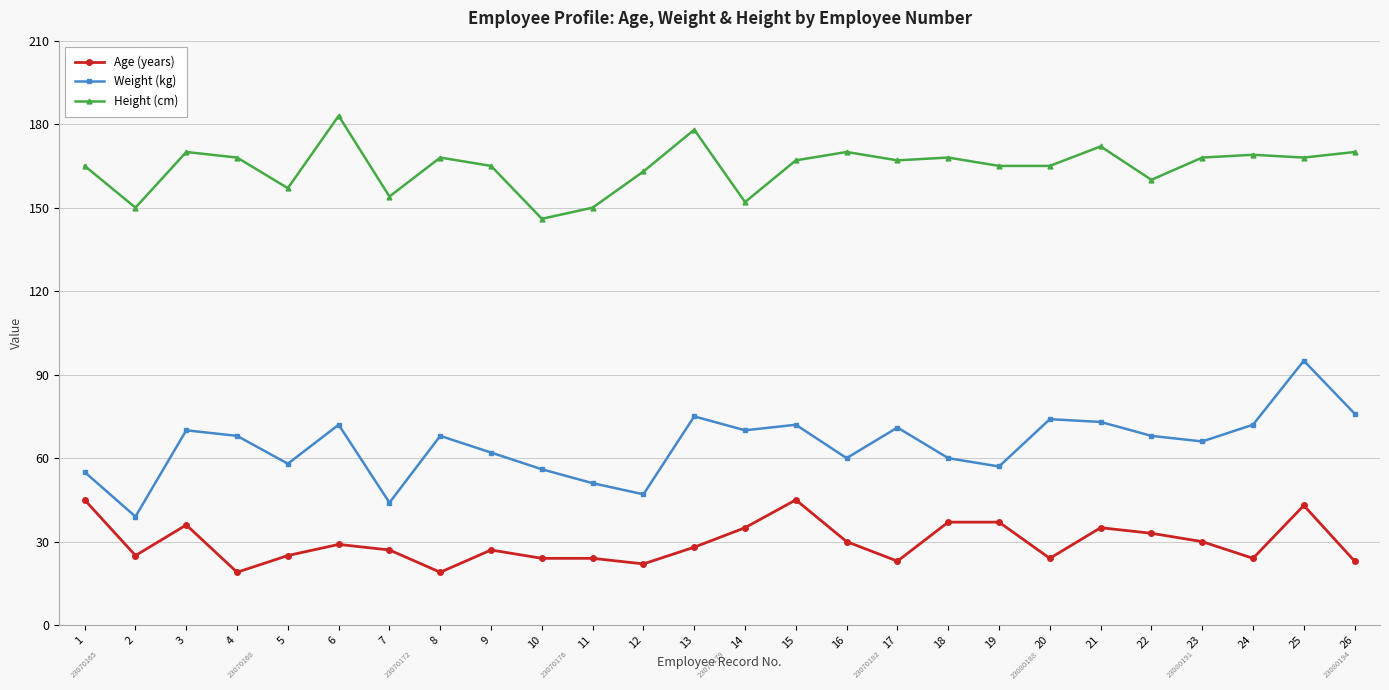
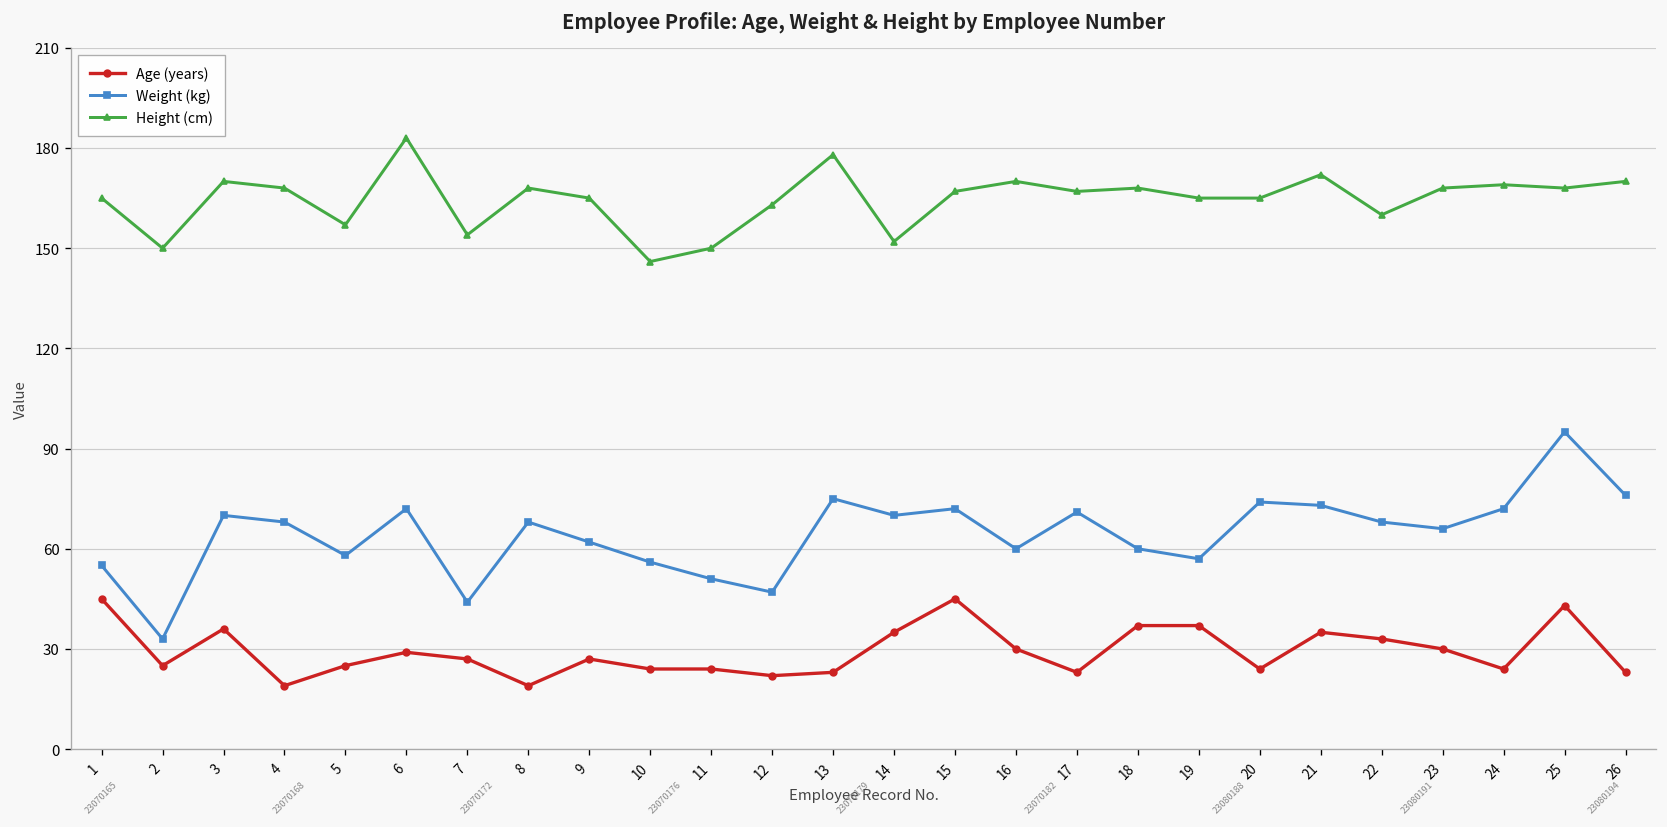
Weight (kg), 2: 39 -> 33
Age (years), 13: 28 -> 23
